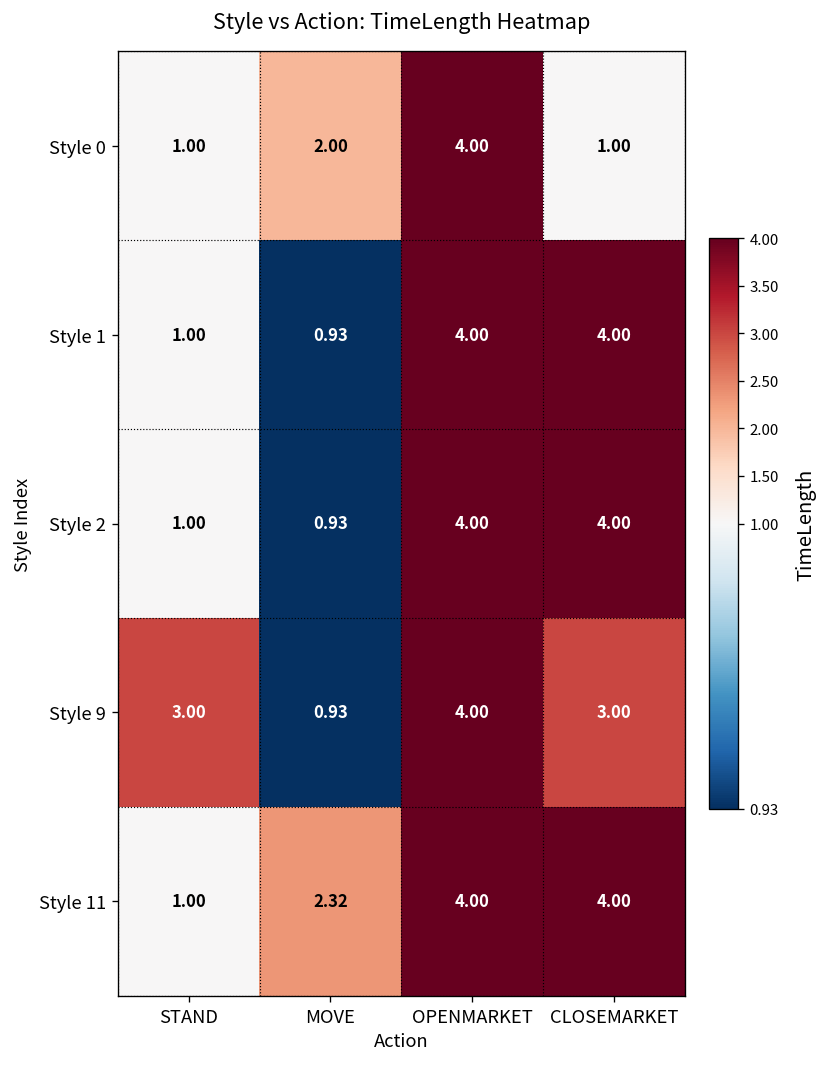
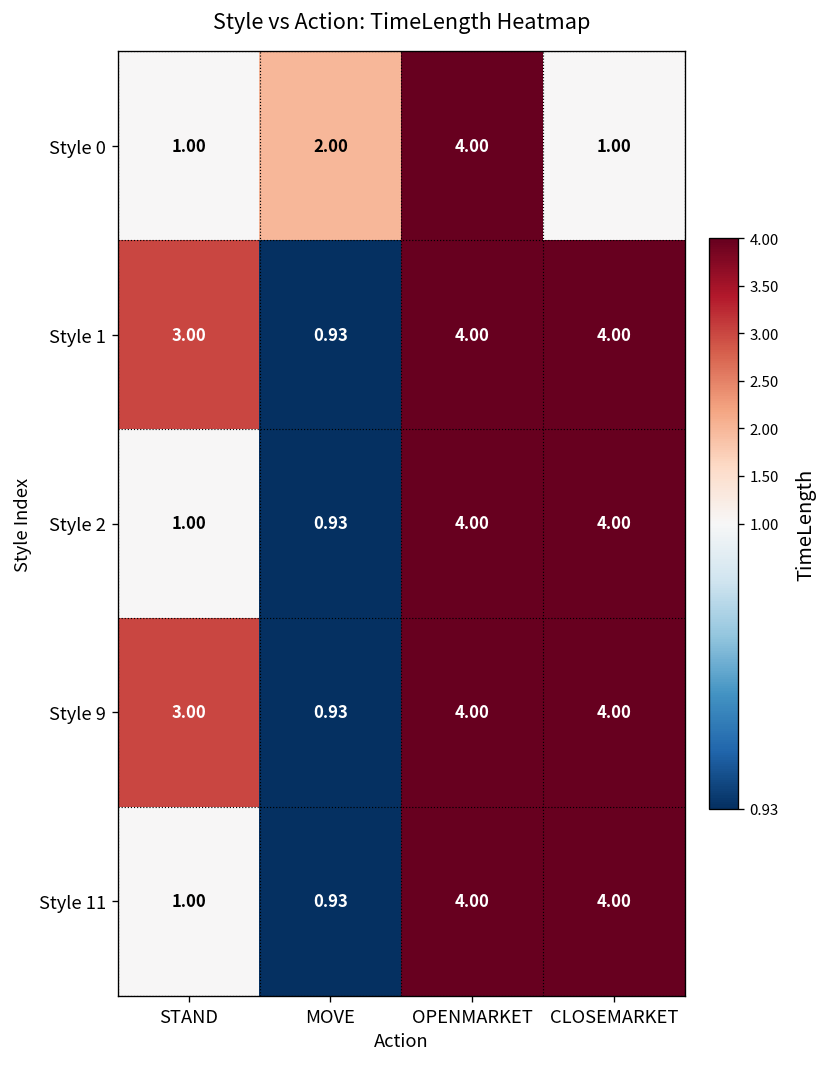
Style 1, STAND: 1.00 -> 3.00
Style 9, CLOSEMARKET: 3.00 -> 4.00
Style 11, MOVE: 2.32 -> 0.93
